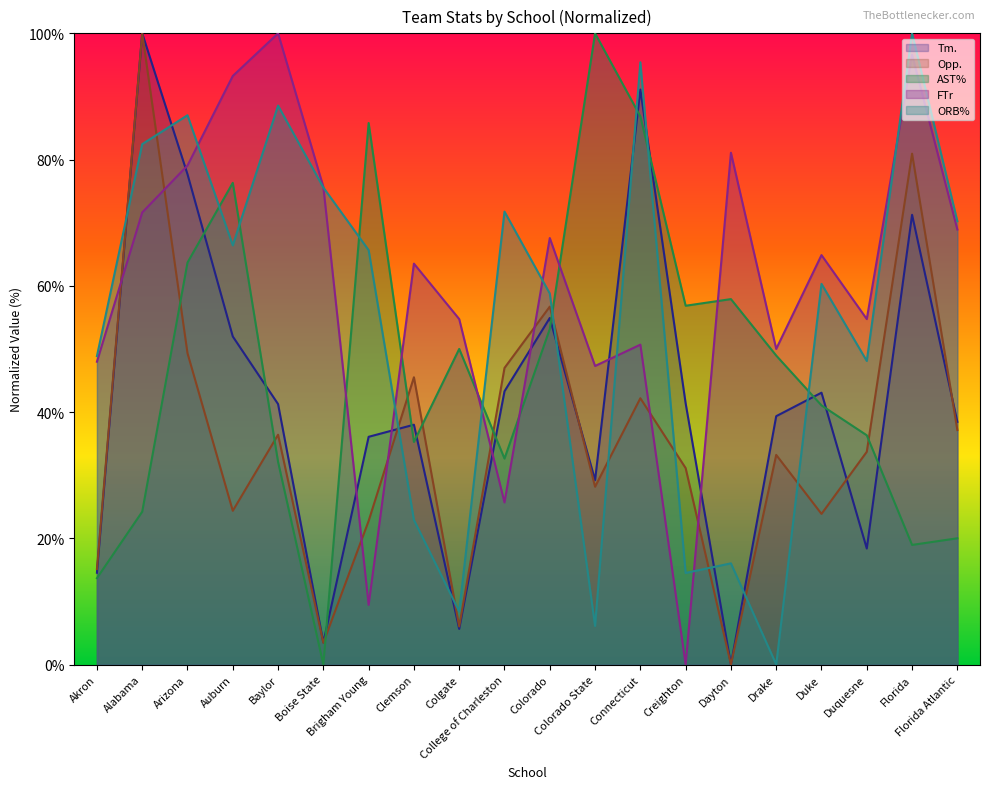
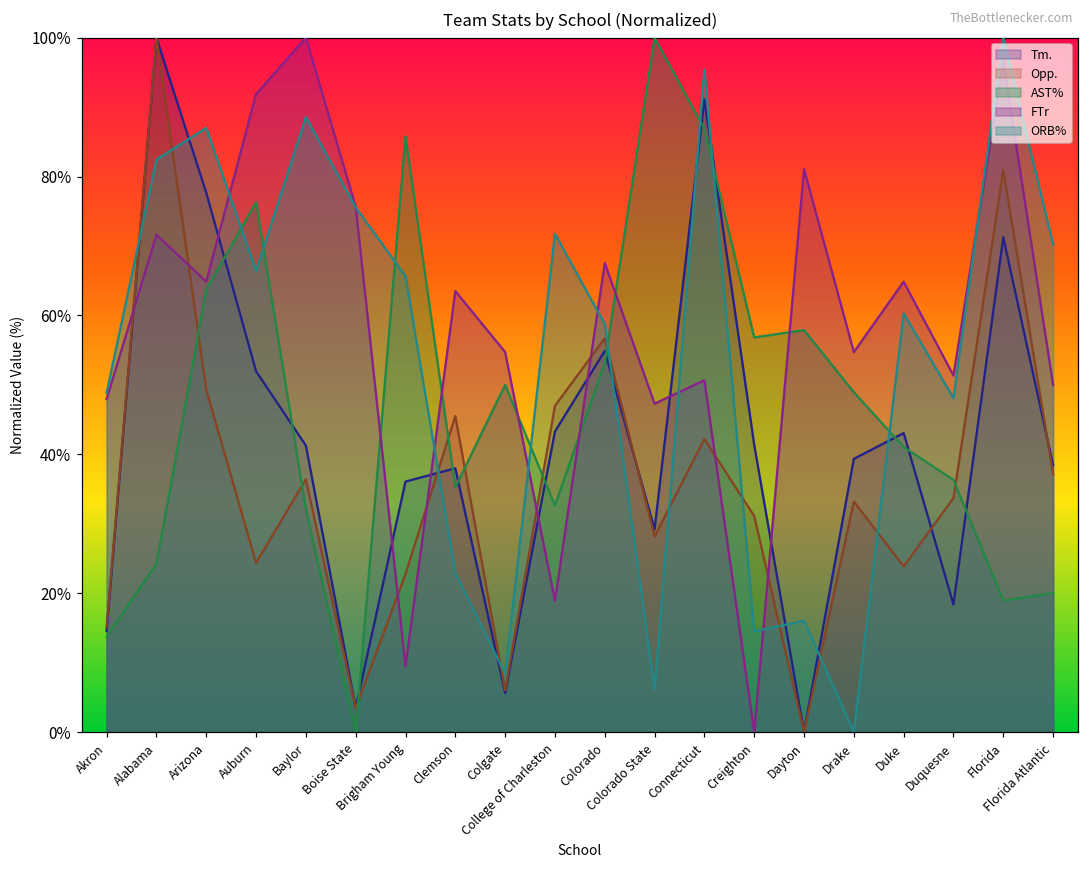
FTr, Arizona: 79% -> 65%
FTr, Auburn: 93% -> 92%
FTr, College of Charleston: 26% -> 19%
FTr, Drake: 50% -> 55%
FTr, Duquesne: 55% -> 51%
FTr, Florida Atlantic: 69% -> 50%
